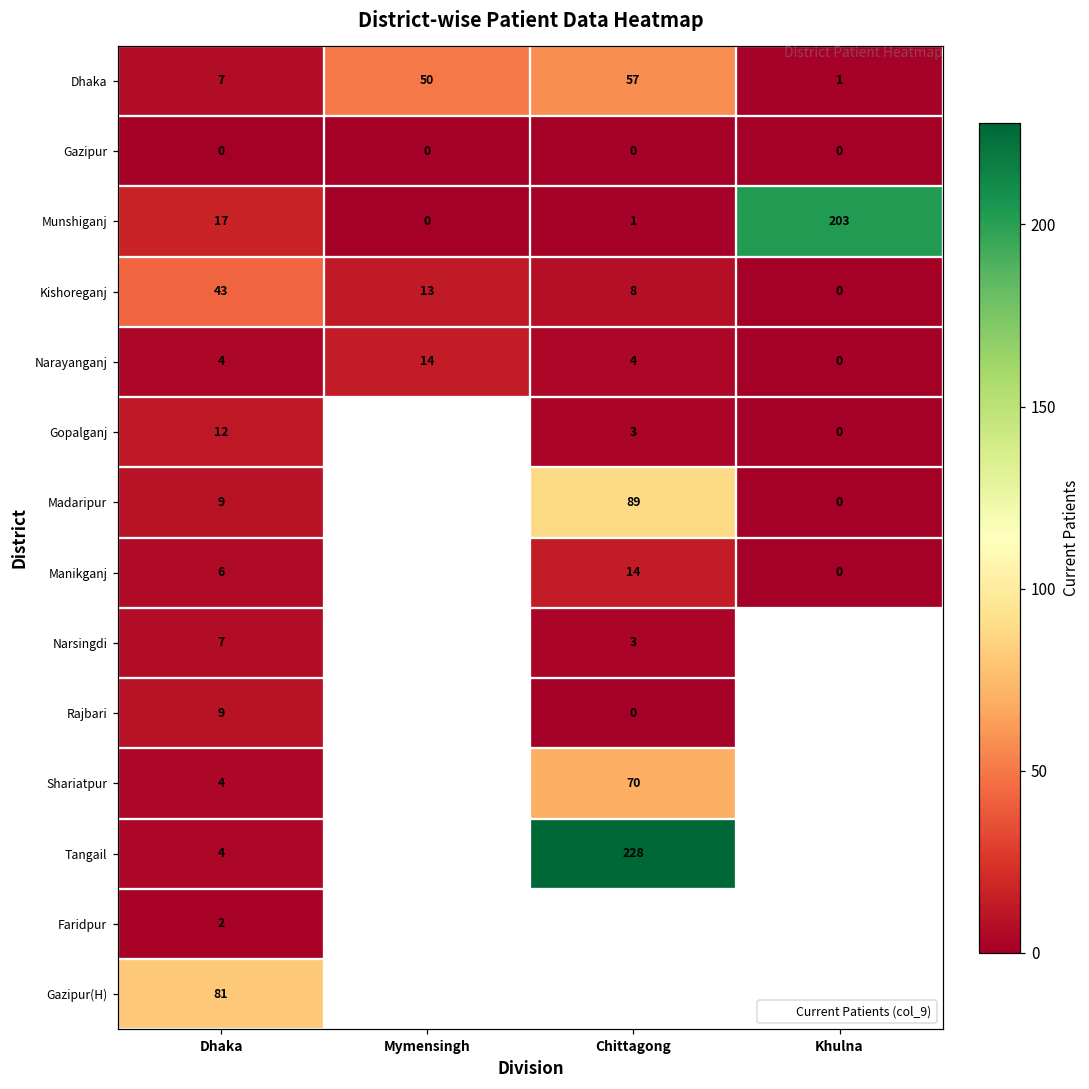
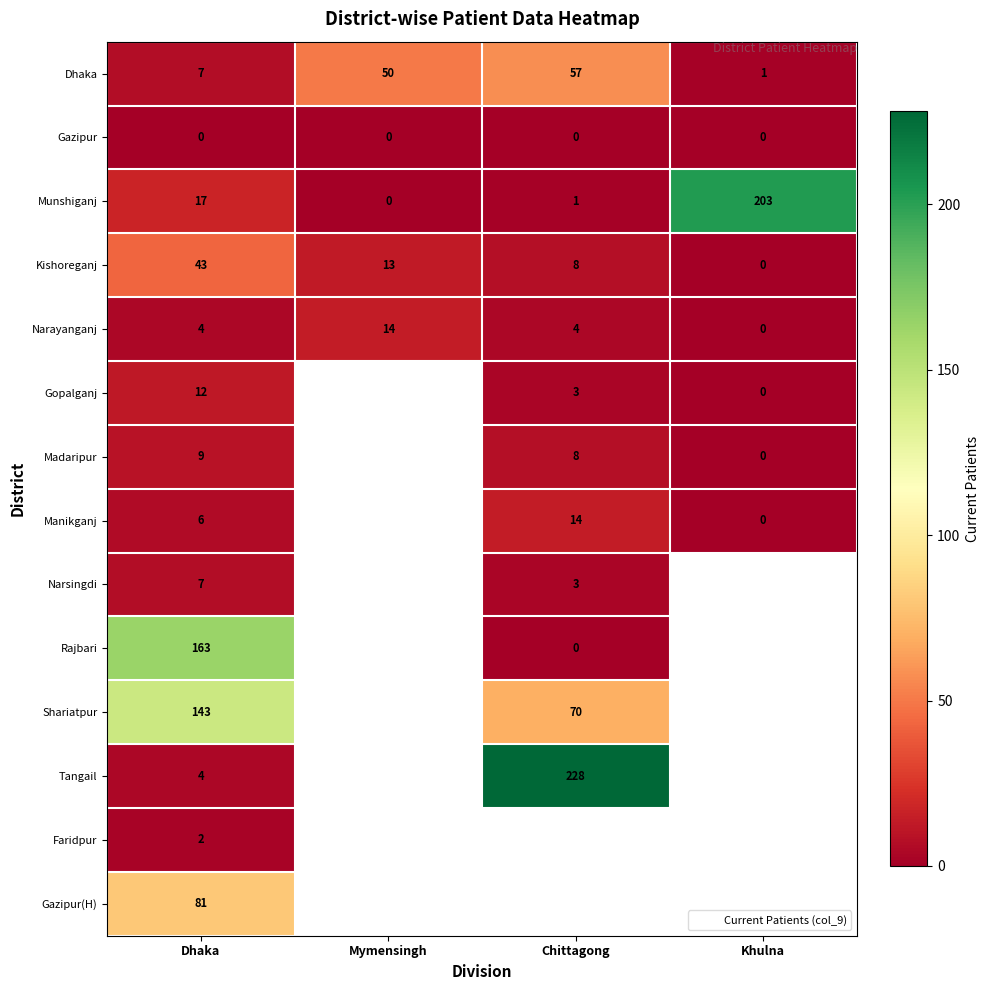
Madaripur, Chittagong: 89 -> 8
Rajbari, Dhaka: 9 -> 163
Shariatpur, Dhaka: 4 -> 143
